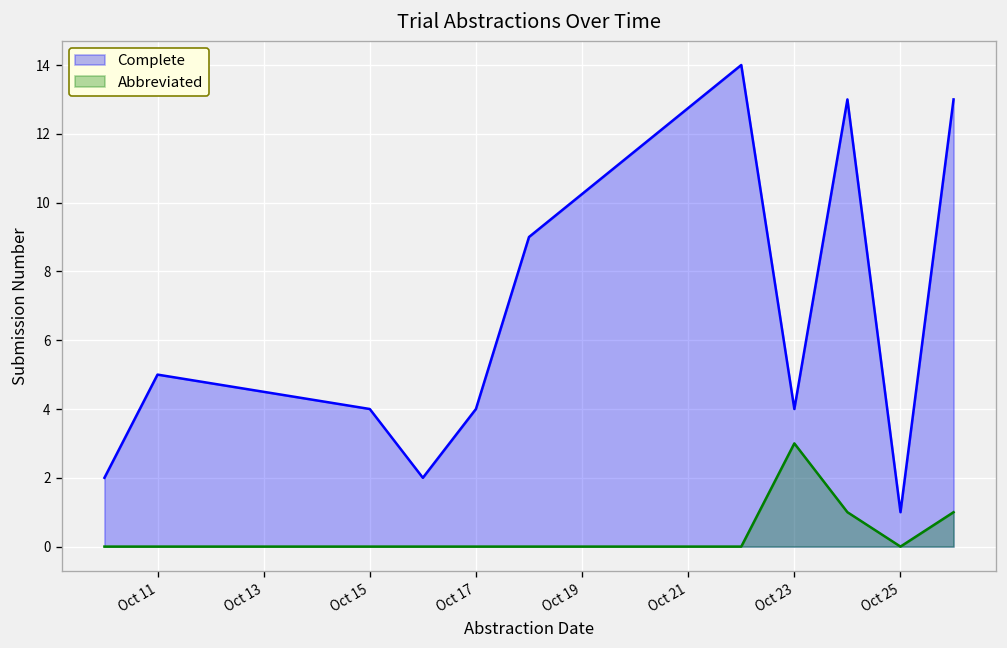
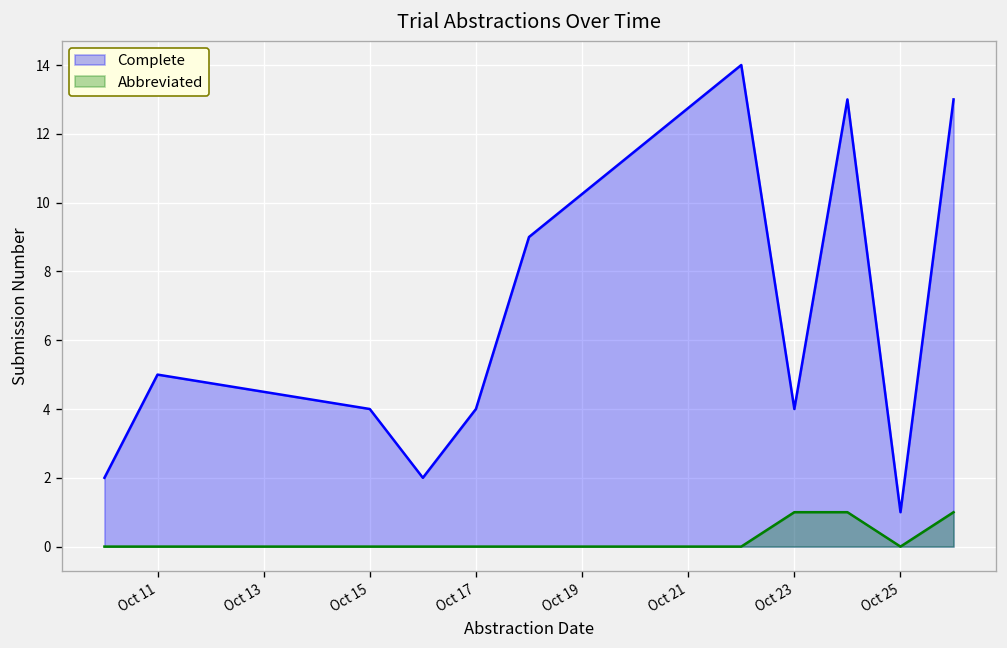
Abbreviated, Oct 23: 3 -> 1
